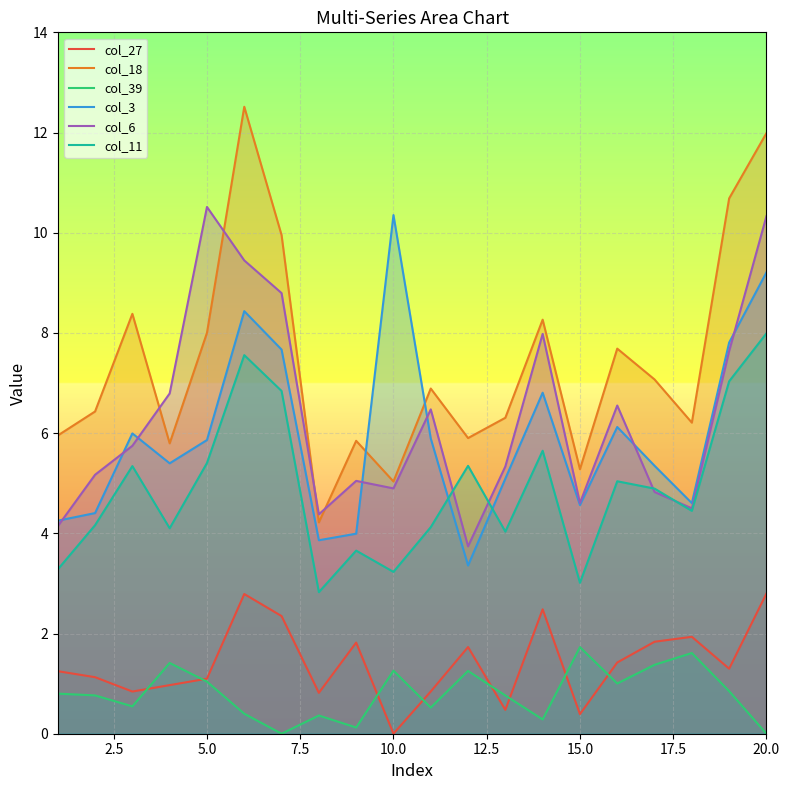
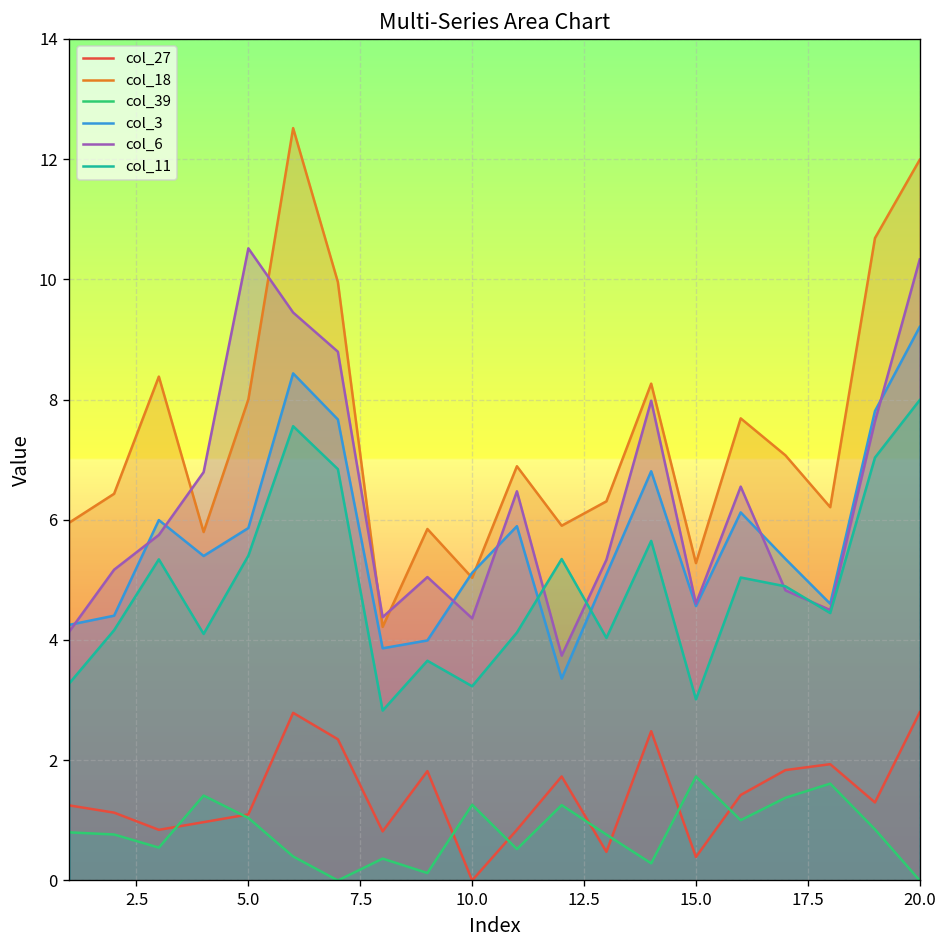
col_3, 10.0: 10.4 -> 5.1
col_6, 10.0: 4.9 -> 4.4
